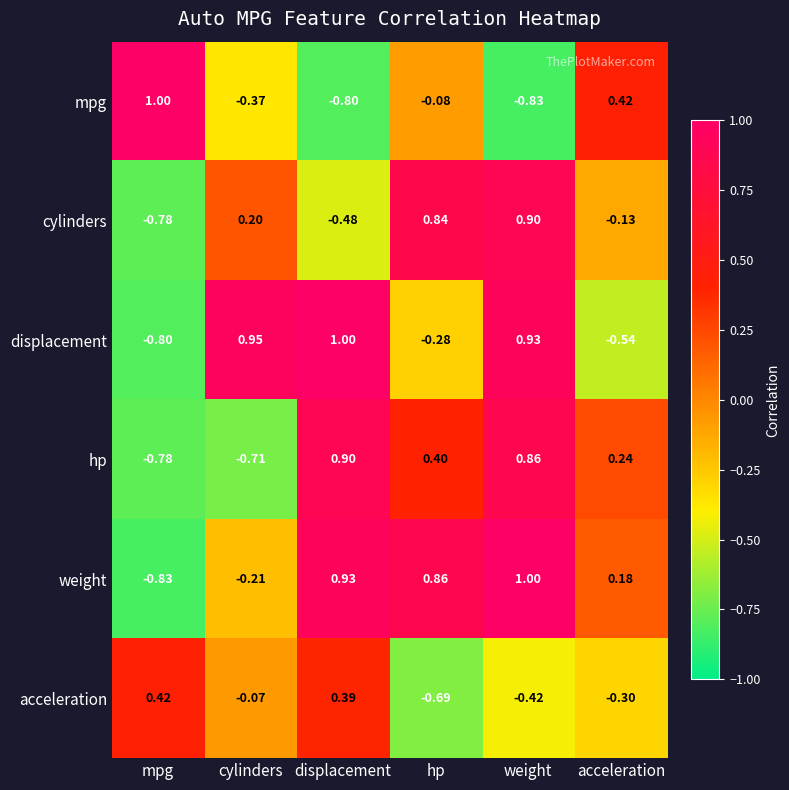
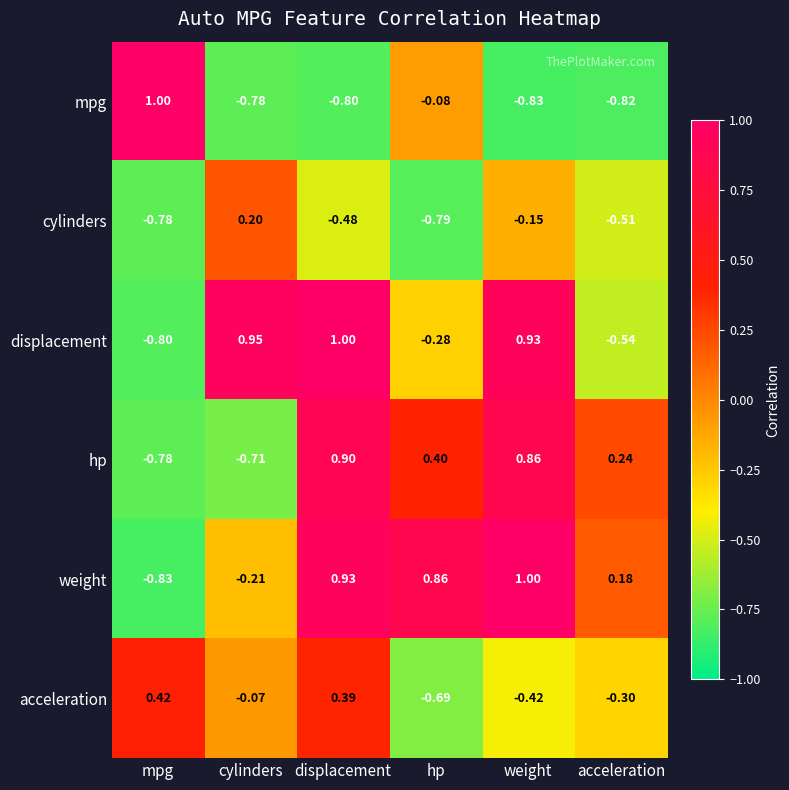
mpg, cylinders: -0.37 -> -0.78
mpg, acceleration: 0.42 -> -0.82
cylinders, hp: 0.84 -> -0.79
cylinders, weight: 0.90 -> -0.15
cylinders, acceleration: -0.13 -> -0.51
